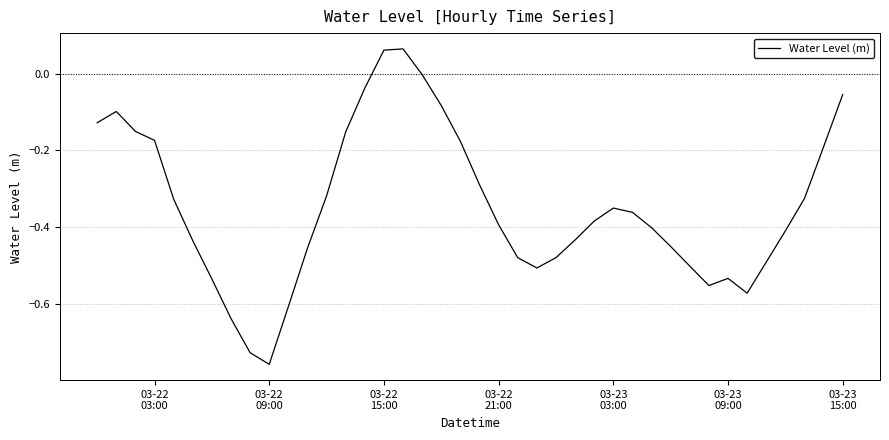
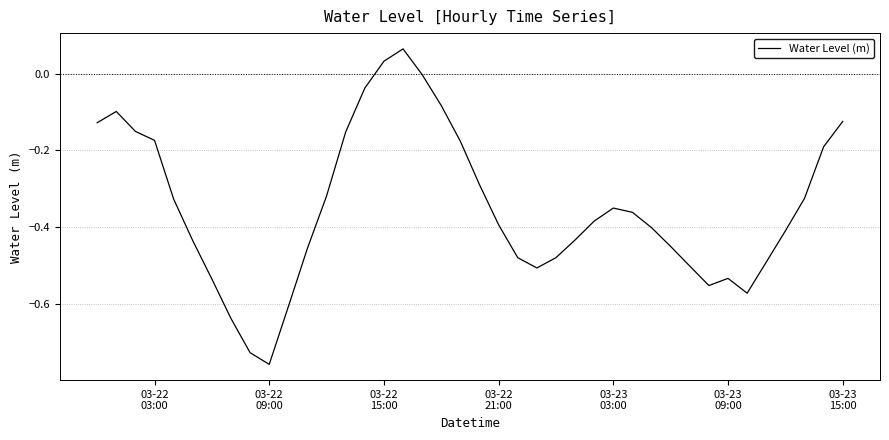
03-22 15:00: 0.06 -> 0.03
03-23 15:00: -0.05 -> -0.12
